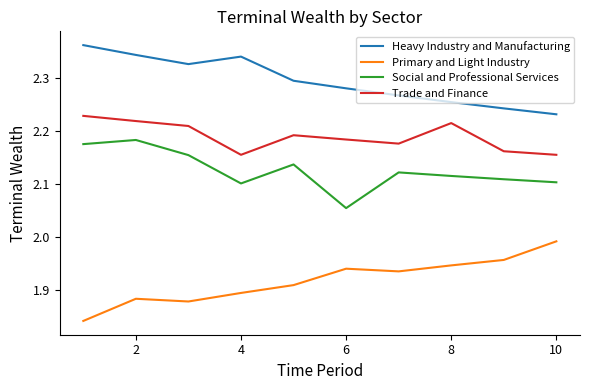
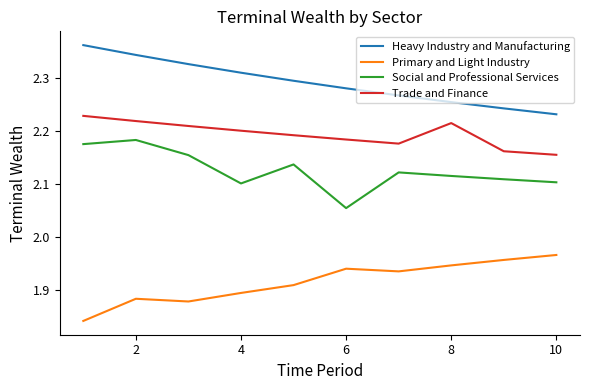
Heavy Industry and Manufacturing, 4: 2.34 -> 2.31
Trade and Finance, 4: 2.16 -> 2.20
Primary and Light Industry, 10: 1.99 -> 1.97
